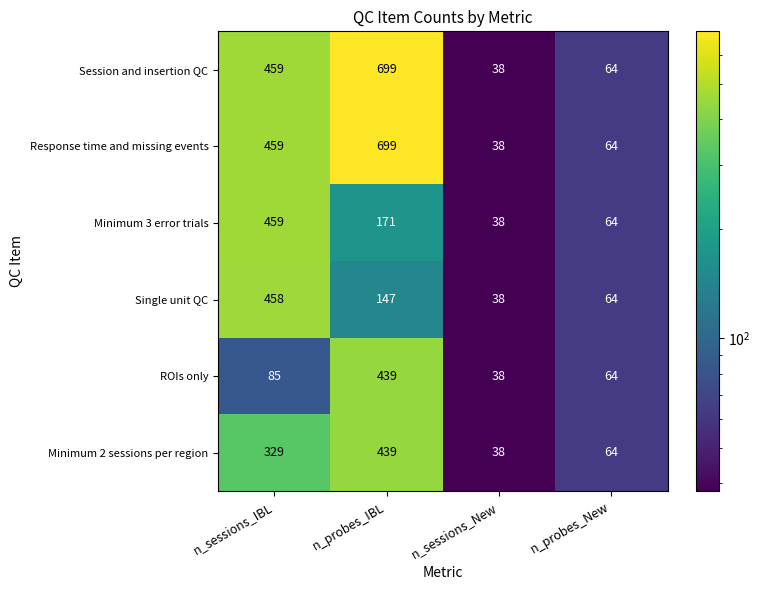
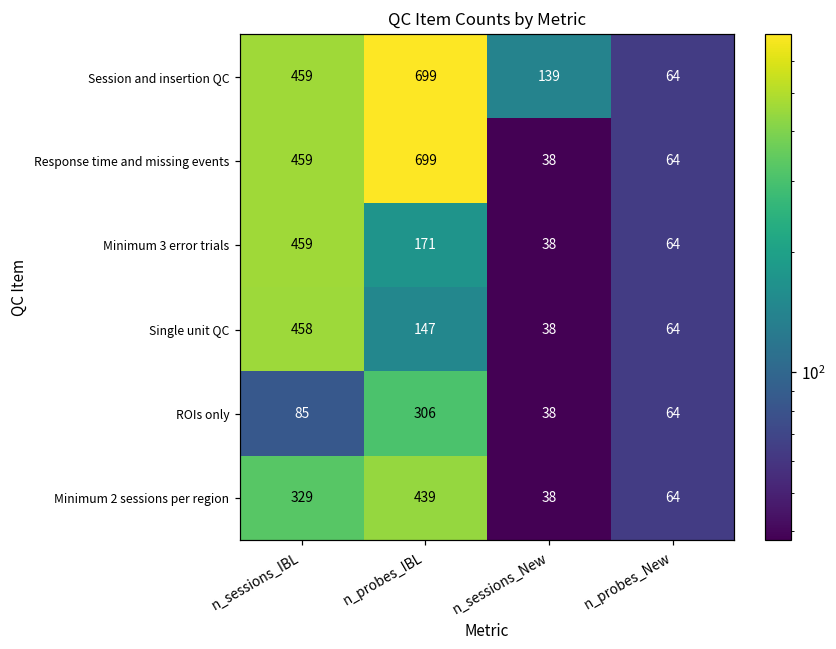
Session and insertion QC, n_sessions_New: 38 -> 139
ROIs only, n_probes_IBL: 439 -> 306
